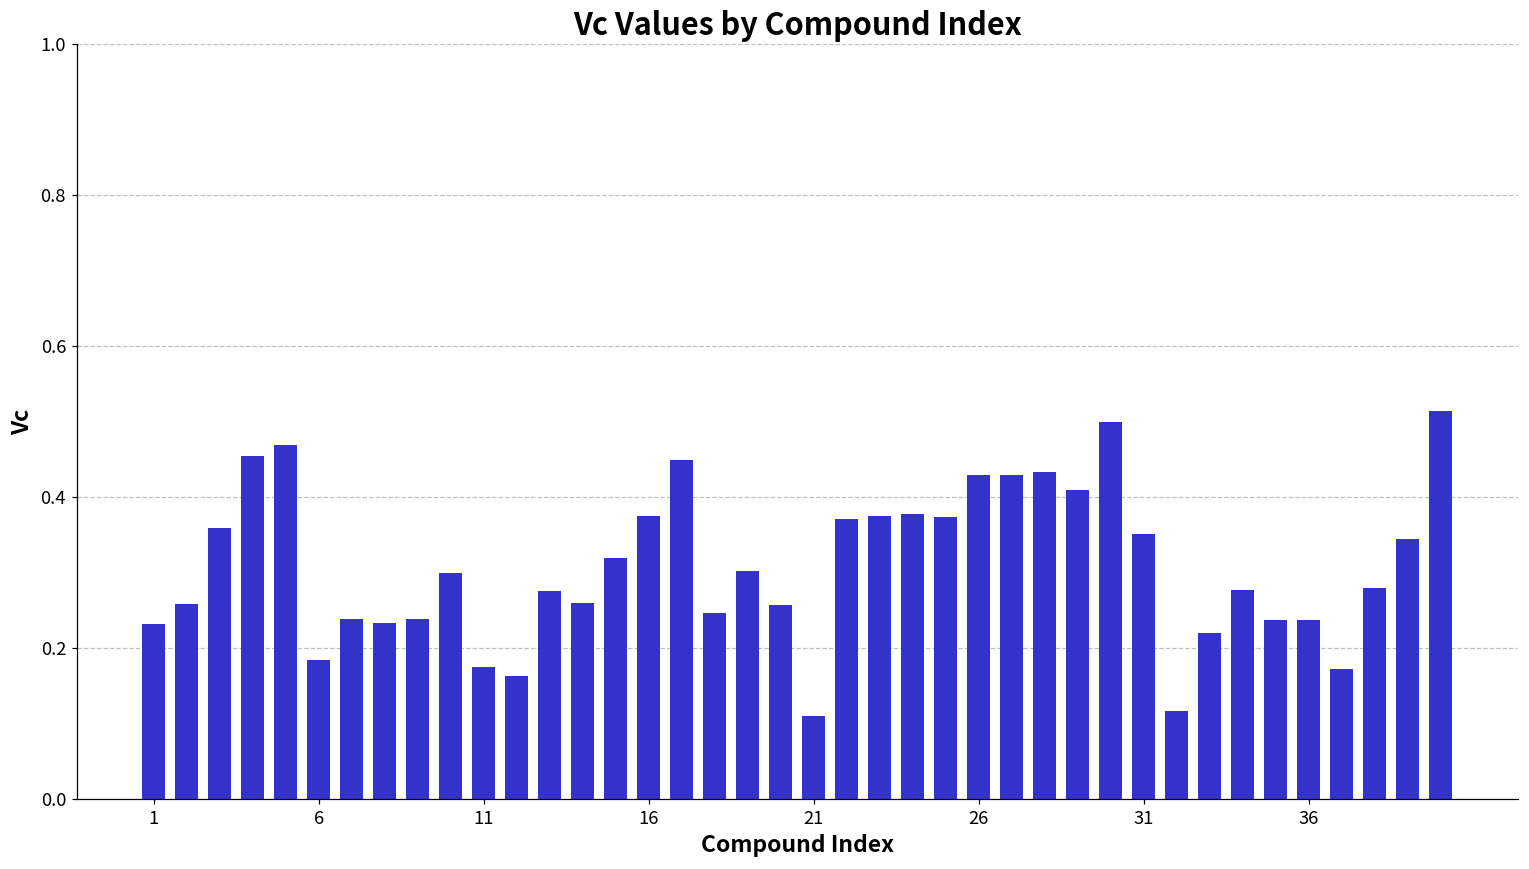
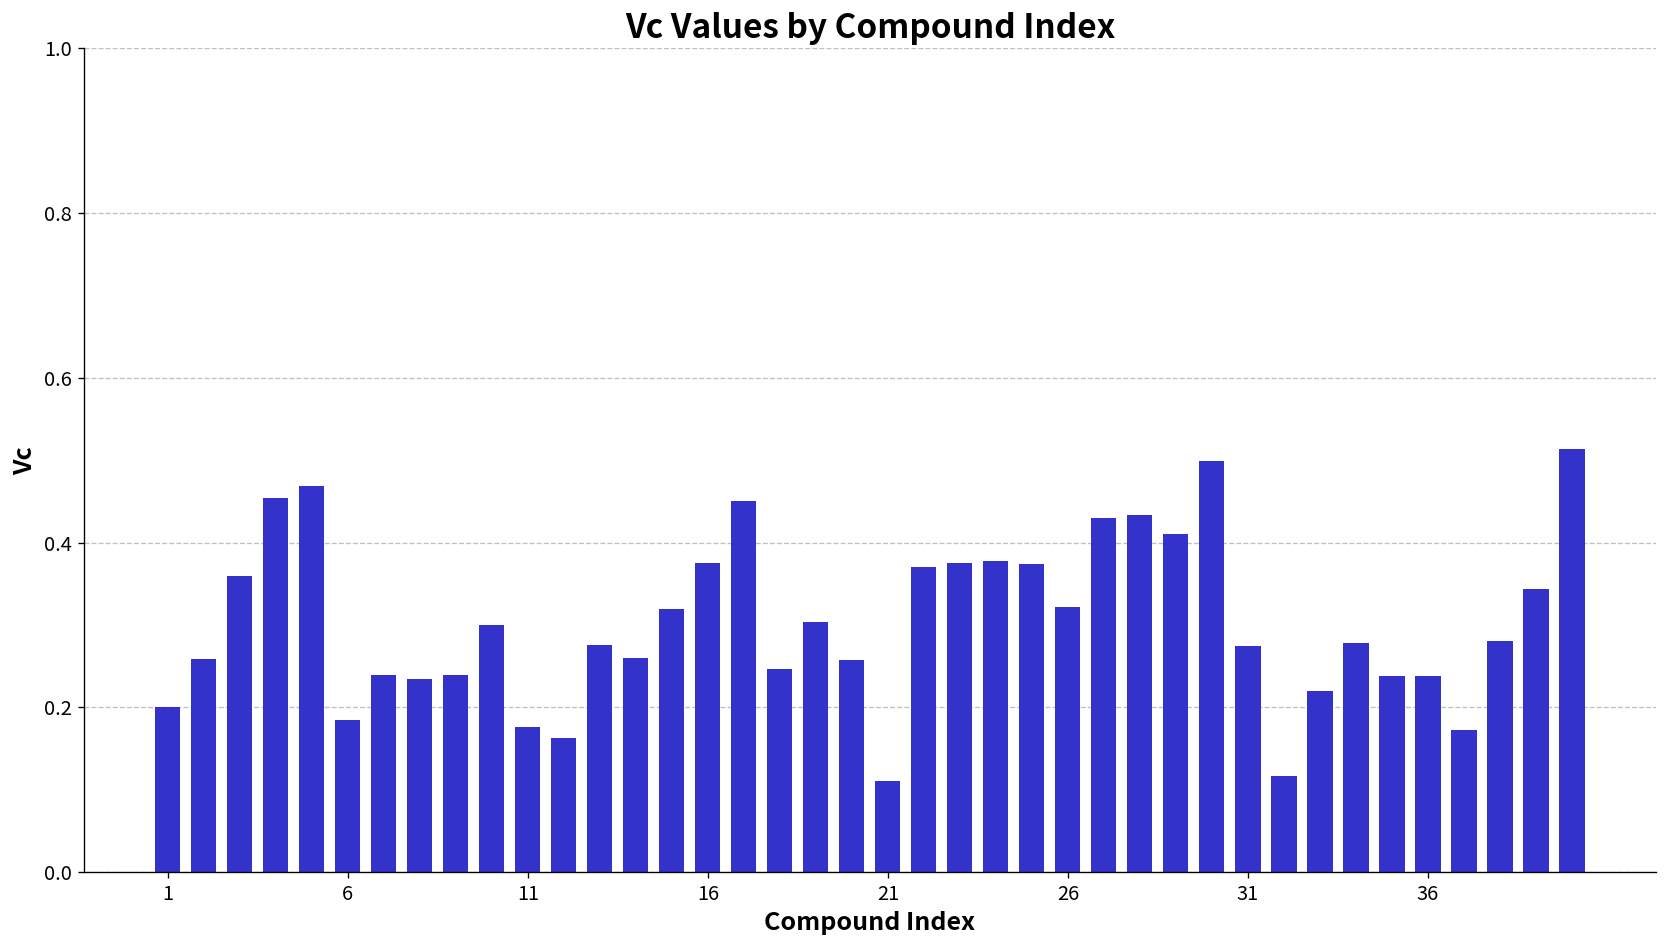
1: 0.23 -> 0.20
26: 0.43 -> 0.32
31: 0.35 -> 0.27
